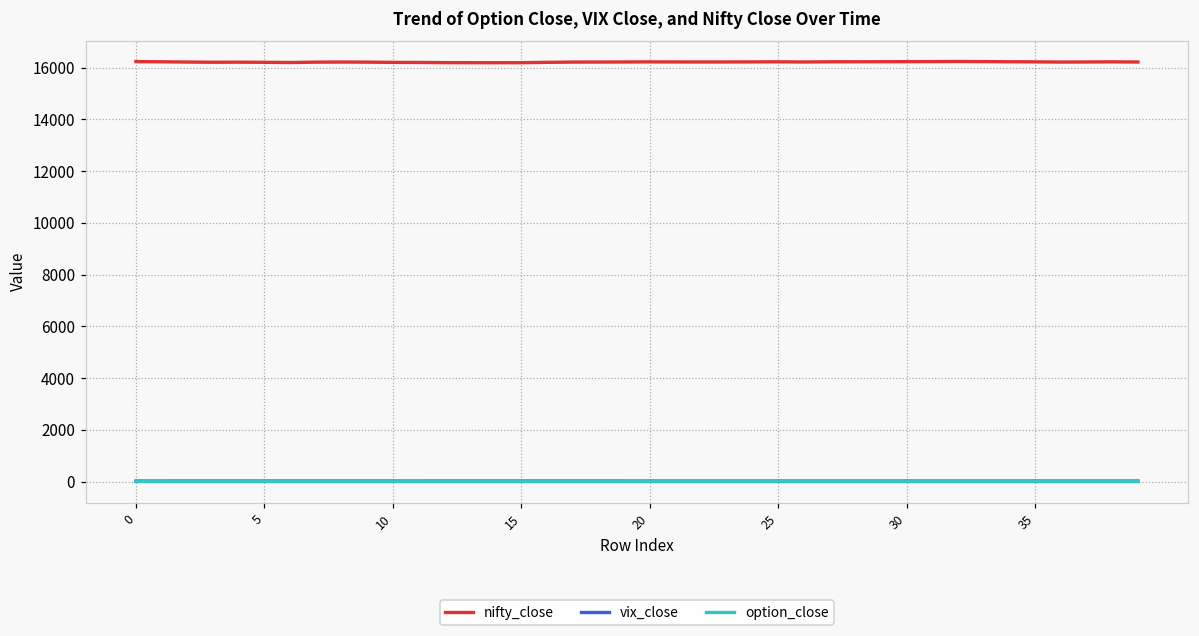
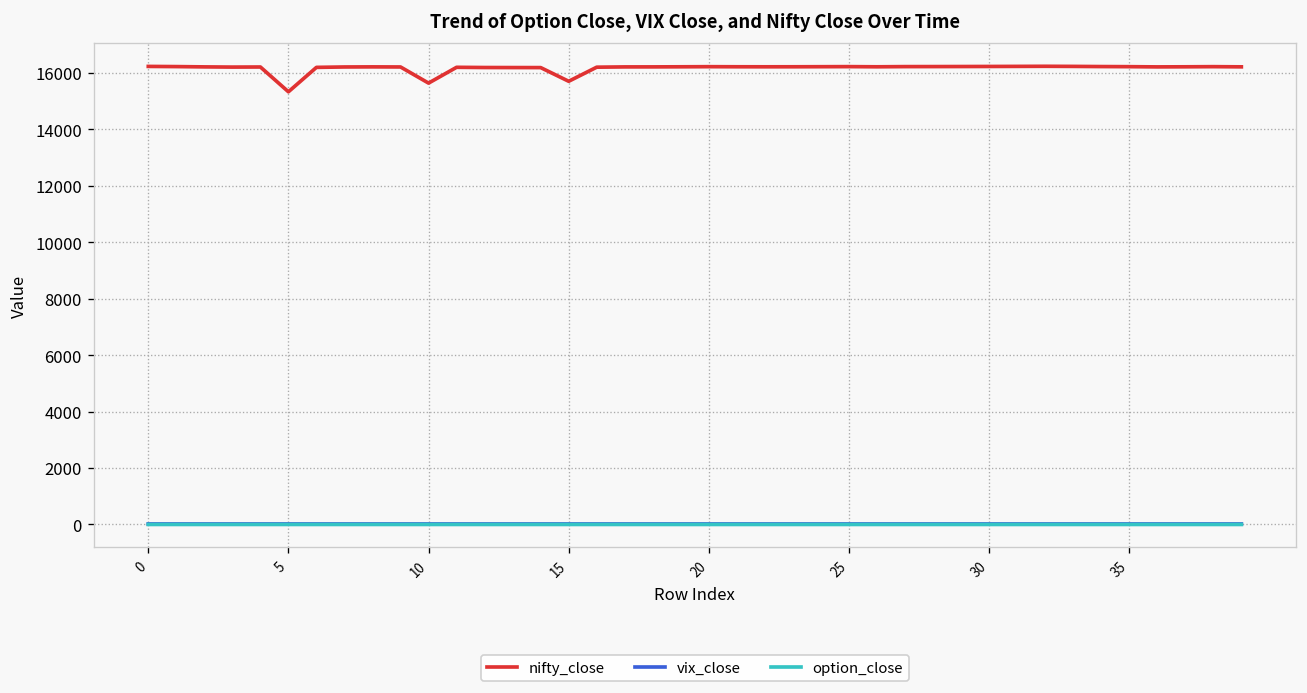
nifty_close, 5: 16200 -> 15300
nifty_close, 10: 16200 -> 15600
nifty_close, 15: 16200 -> 15700
